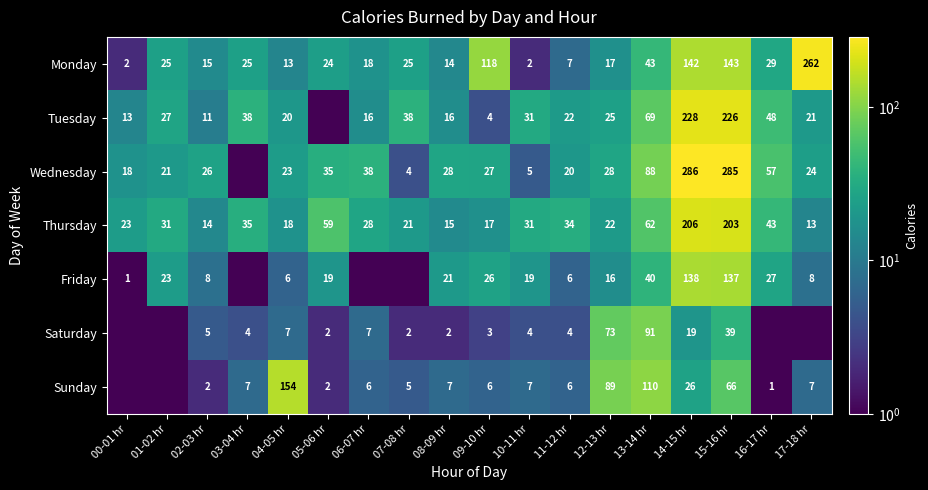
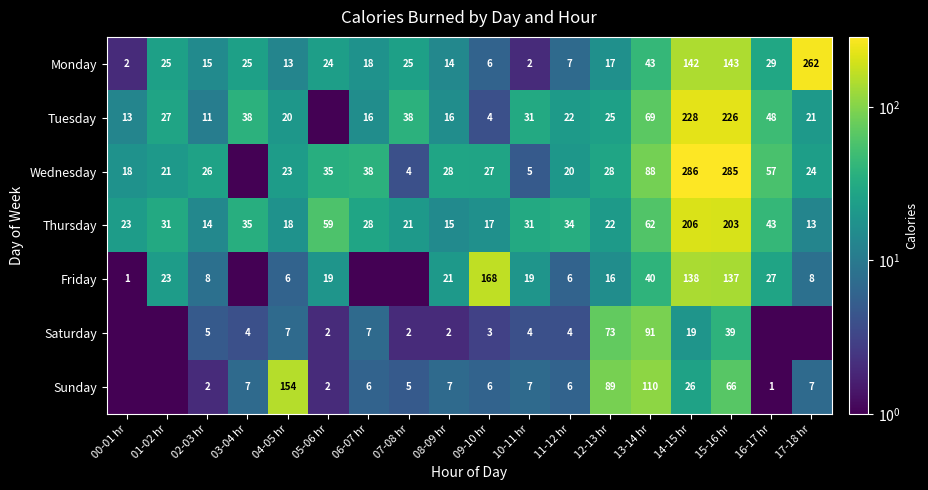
Monday, 09-10 hr: 118 -> 6
Friday, 09-10 hr: 26 -> 168
